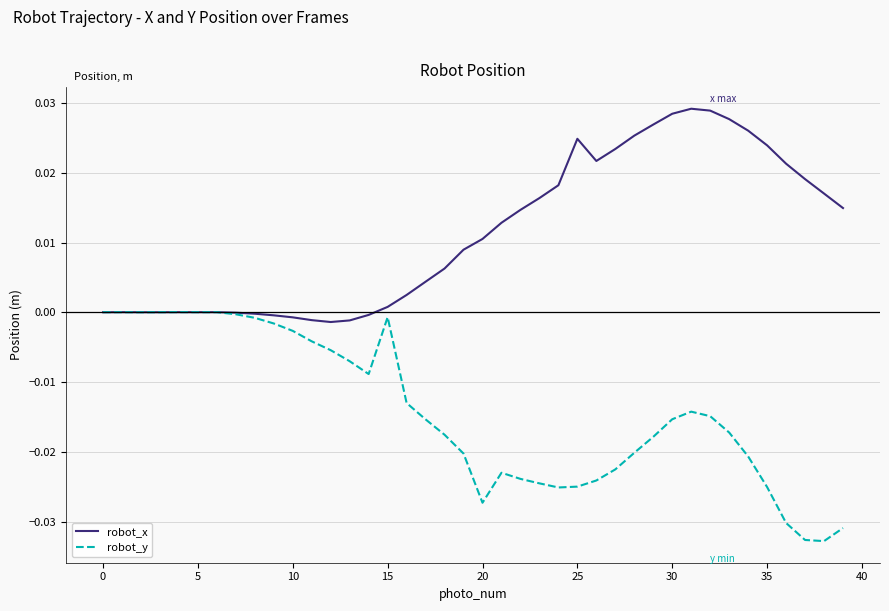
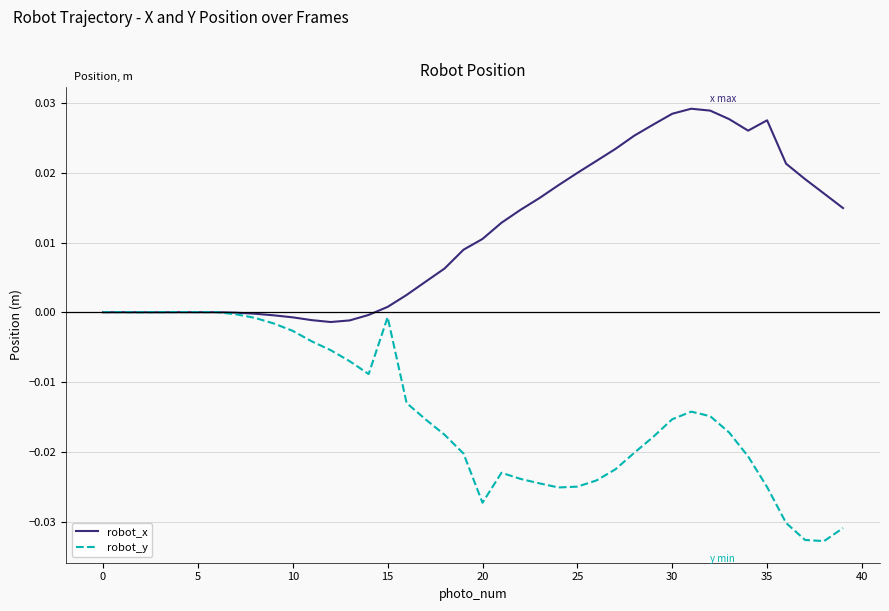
robot_x, 25: 0.025 -> 0.020
robot_x, 35: 0.024 -> 0.028
